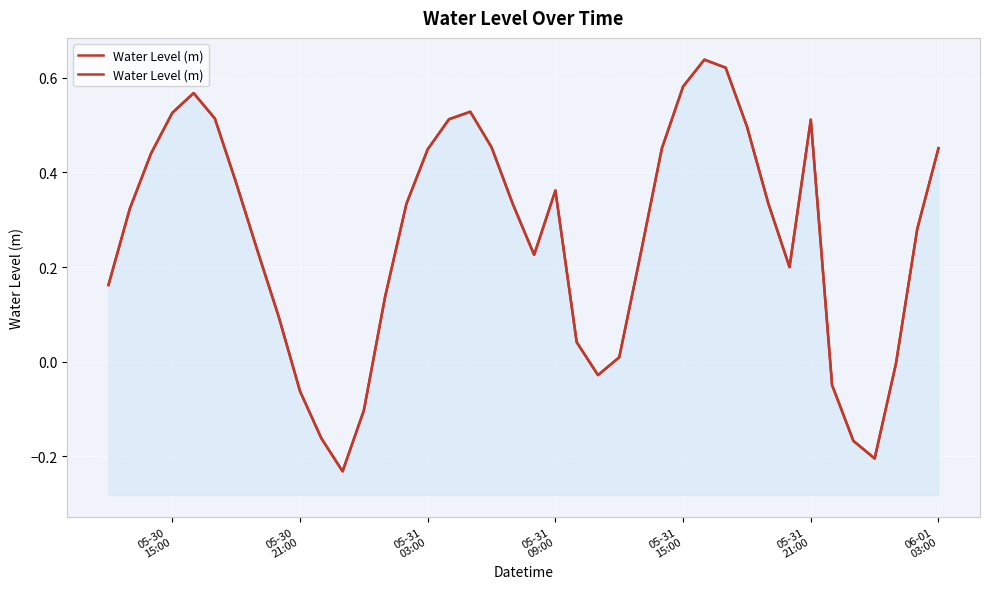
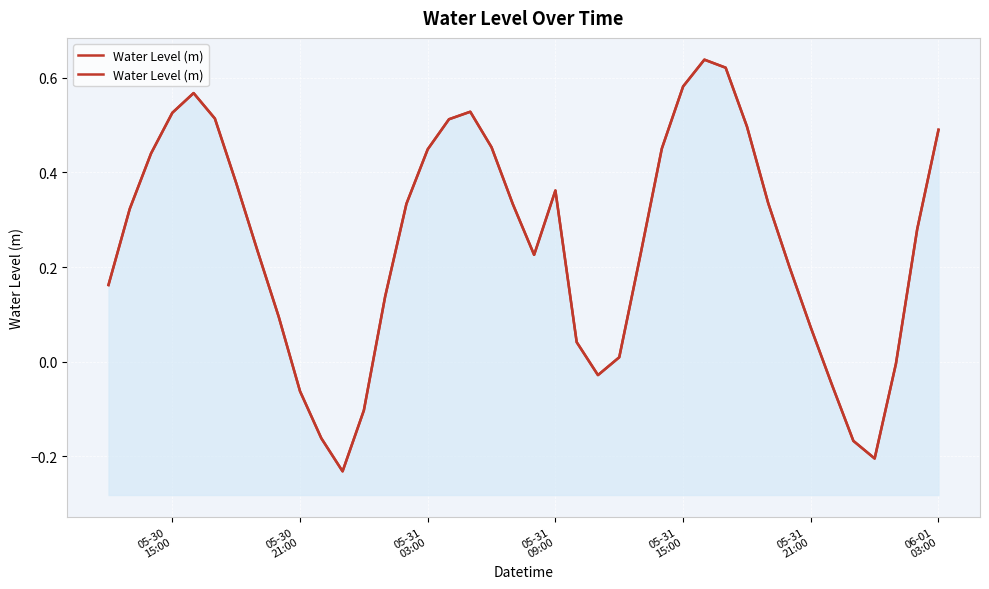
05-31 21:00: 0.51 -> 0.07
06-01 03:00: 0.45 -> 0.49
